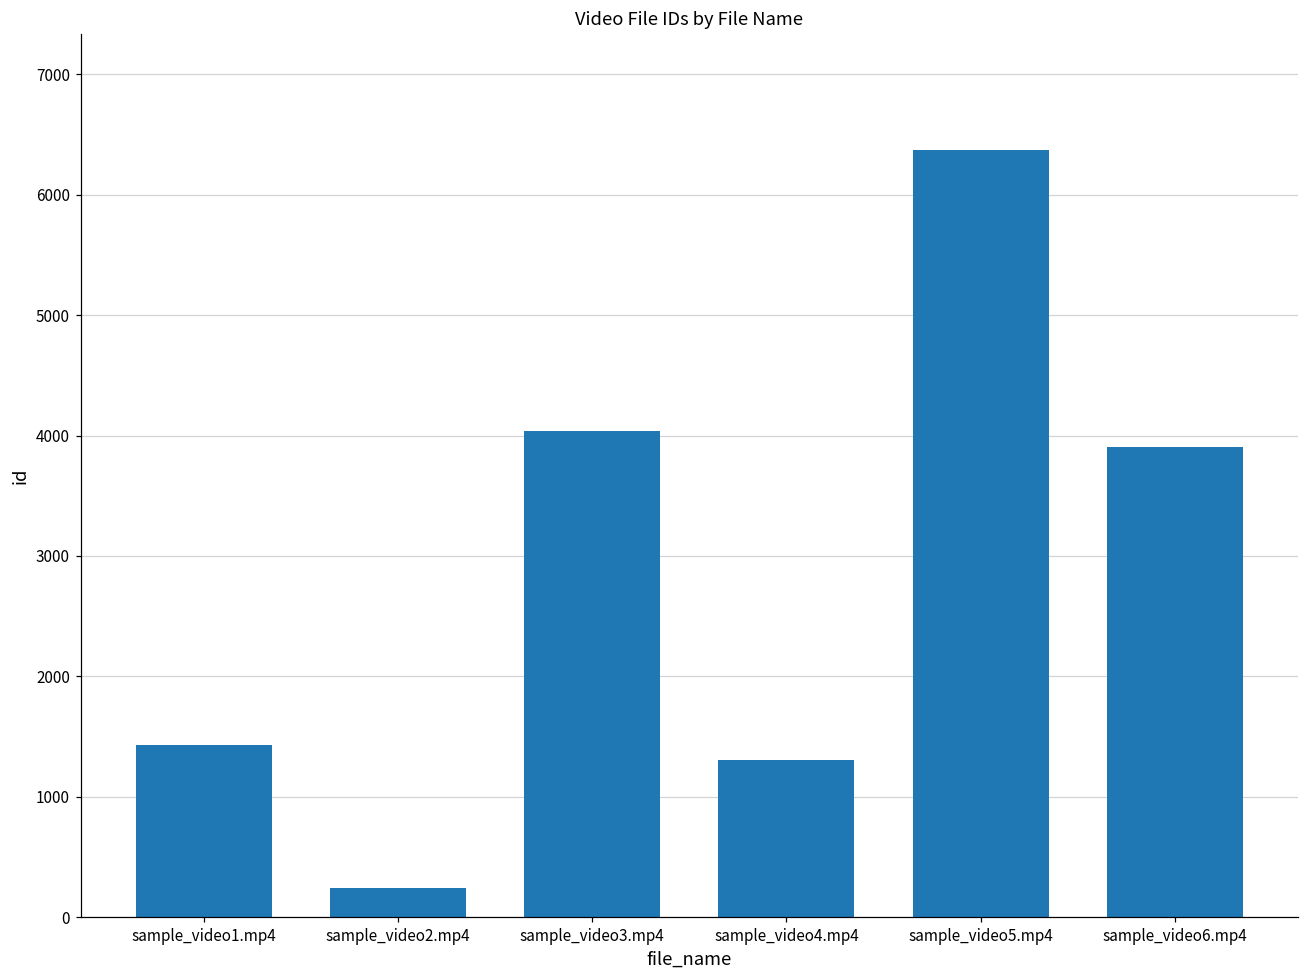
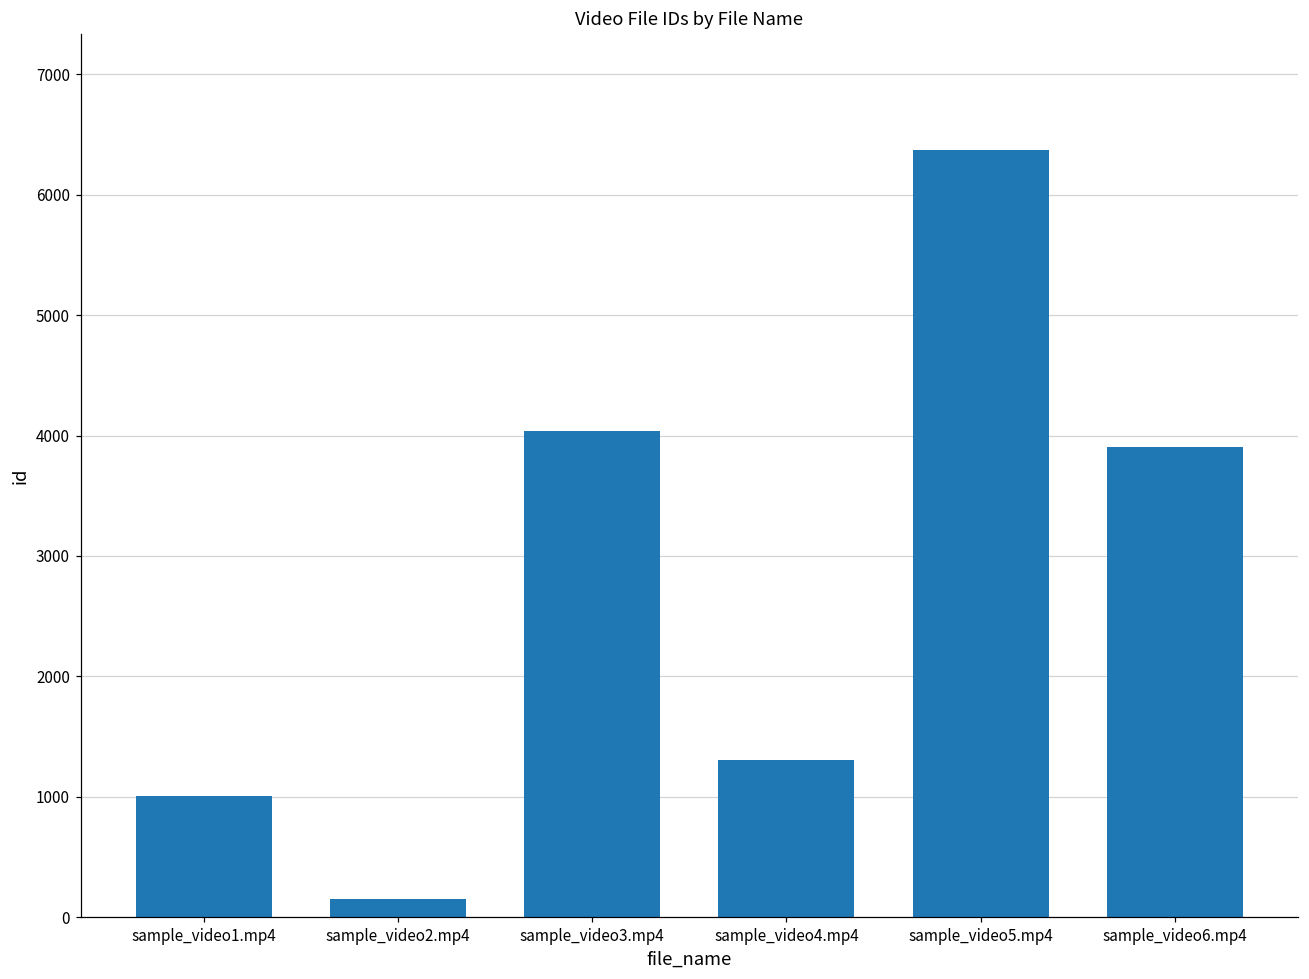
sample_video1.mp4: 1430 -> 1010
sample_video2.mp4: 240 -> 150
